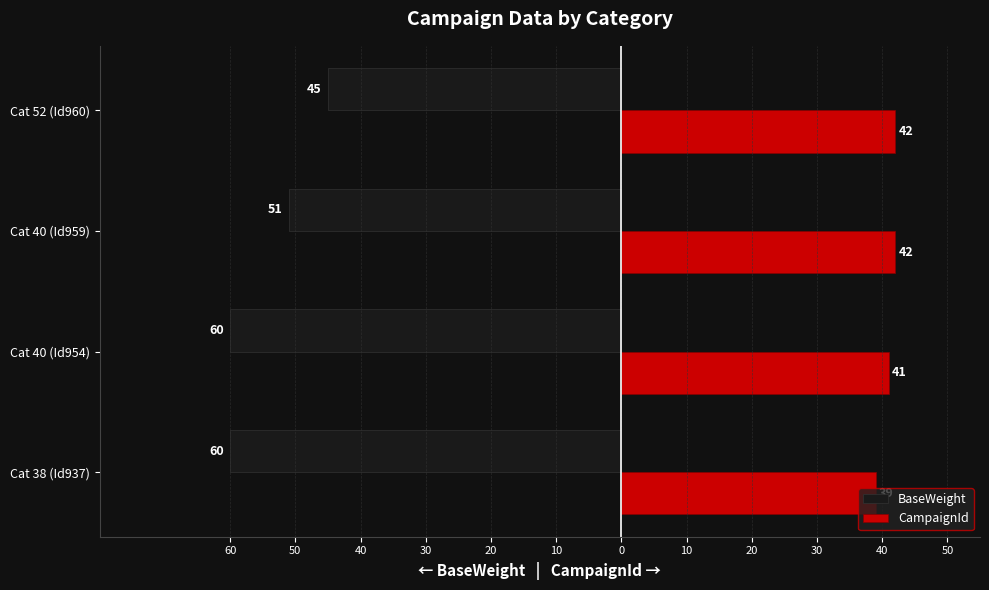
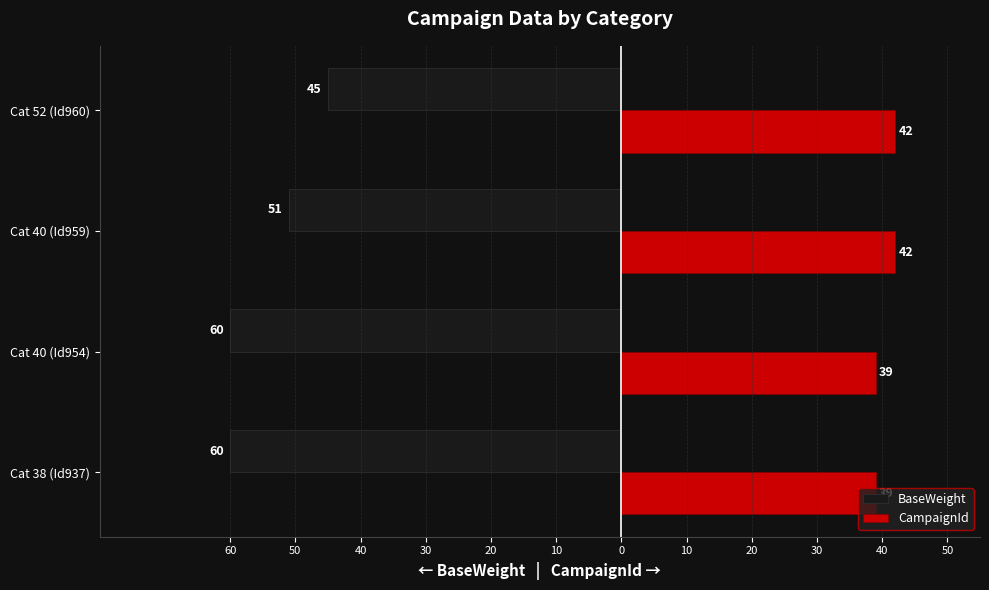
CampaignId, Cat 40 (Id954): 41 -> 39
